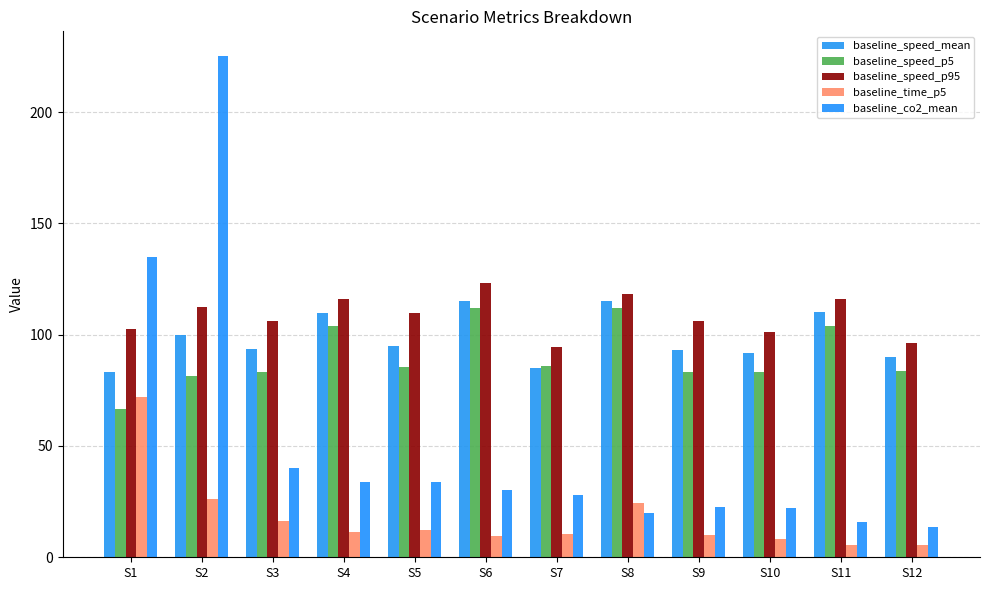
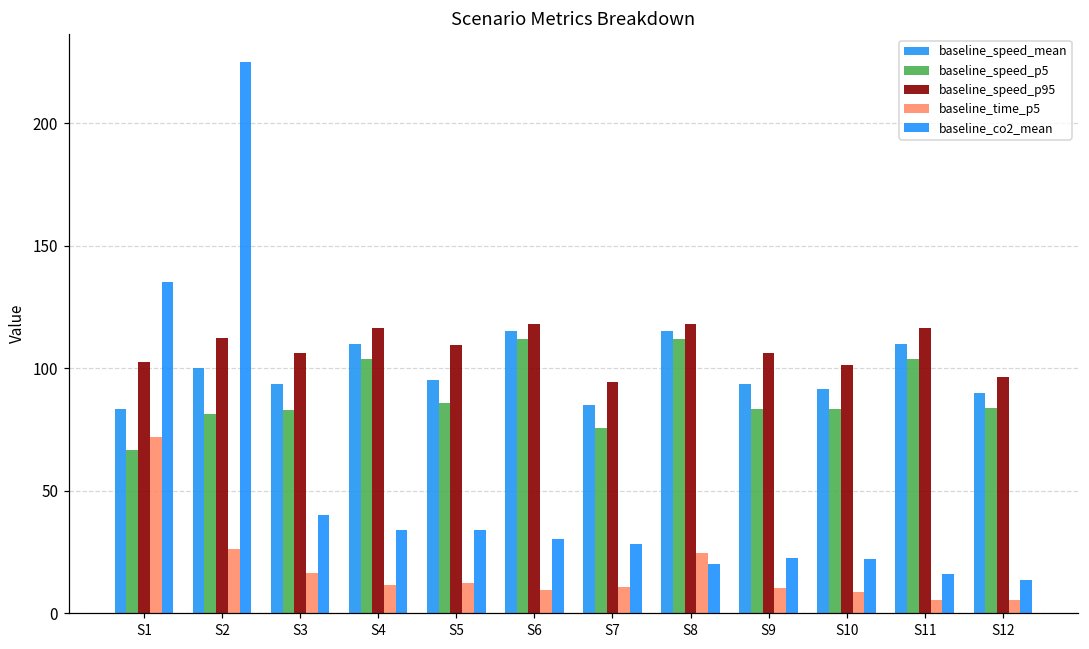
baseline_speed_p95, S6: 123 -> 118
baseline_speed_p5, S7: 86 -> 76
